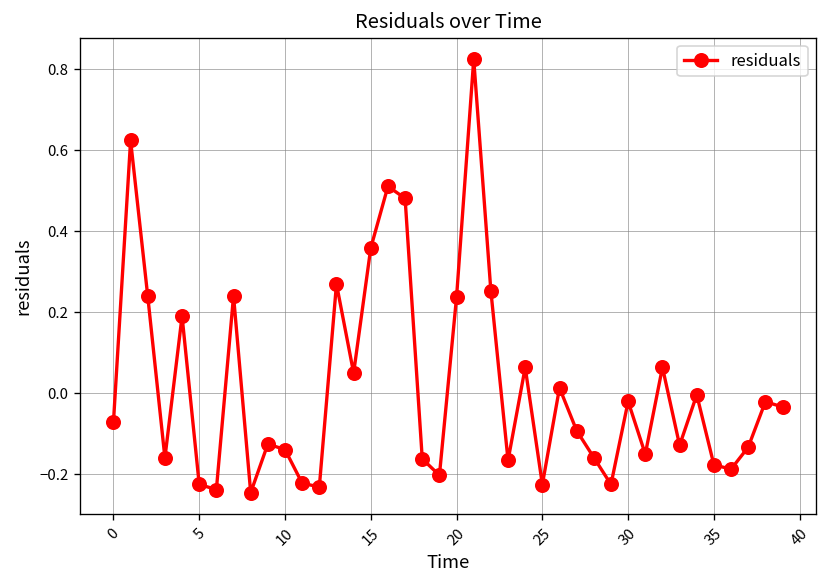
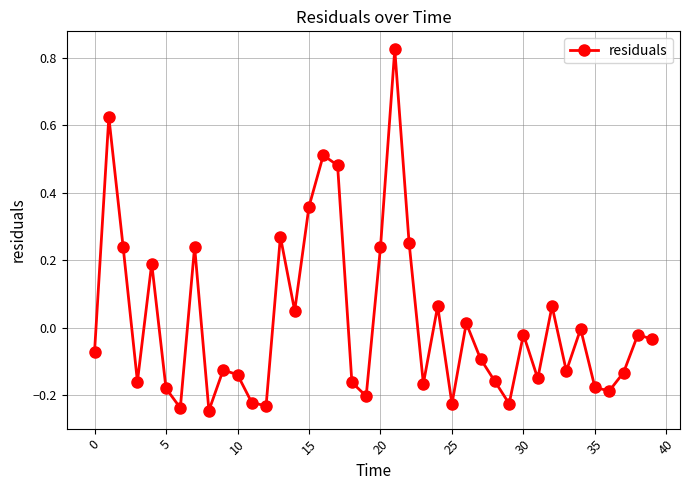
5: -0.23 -> -0.18
